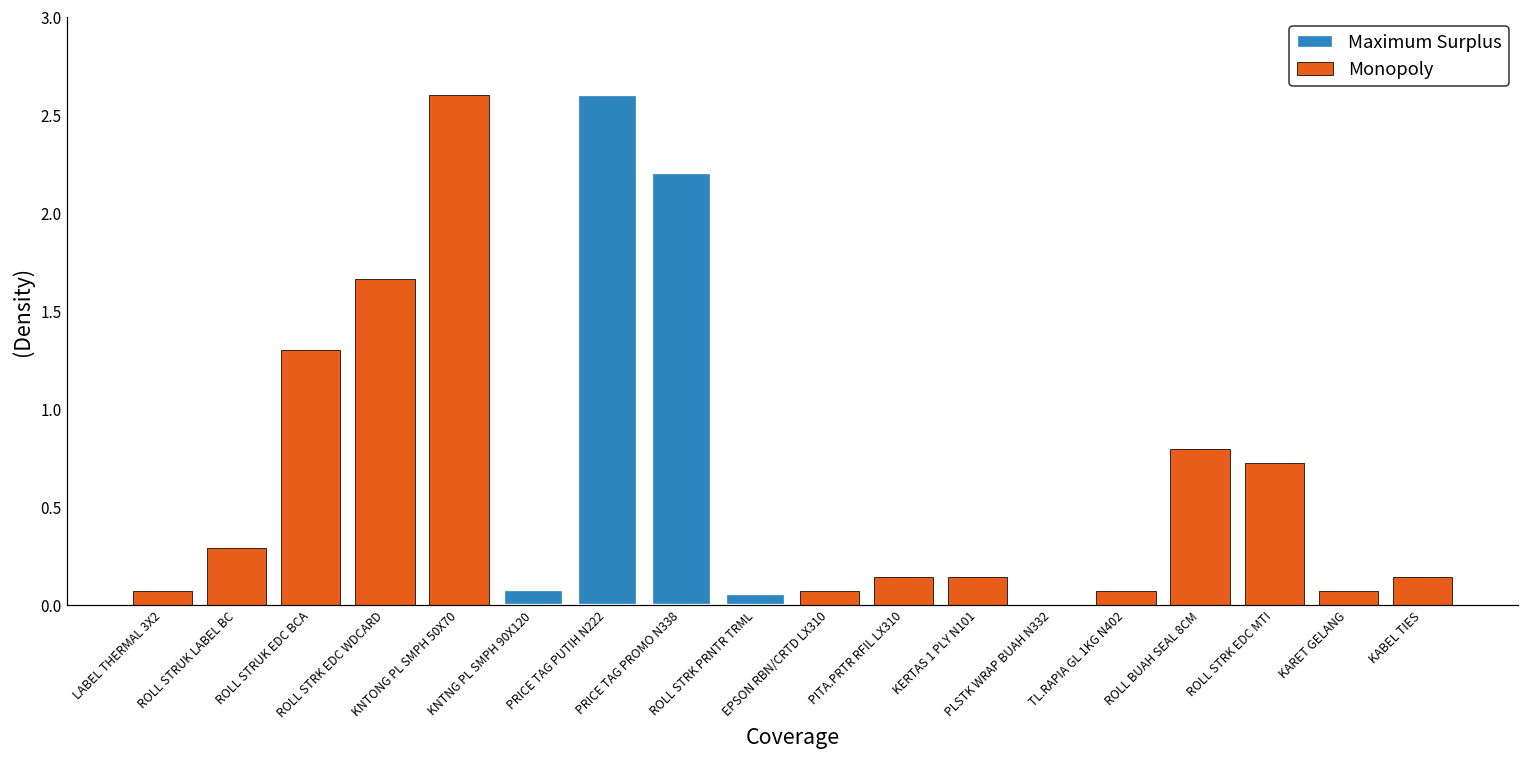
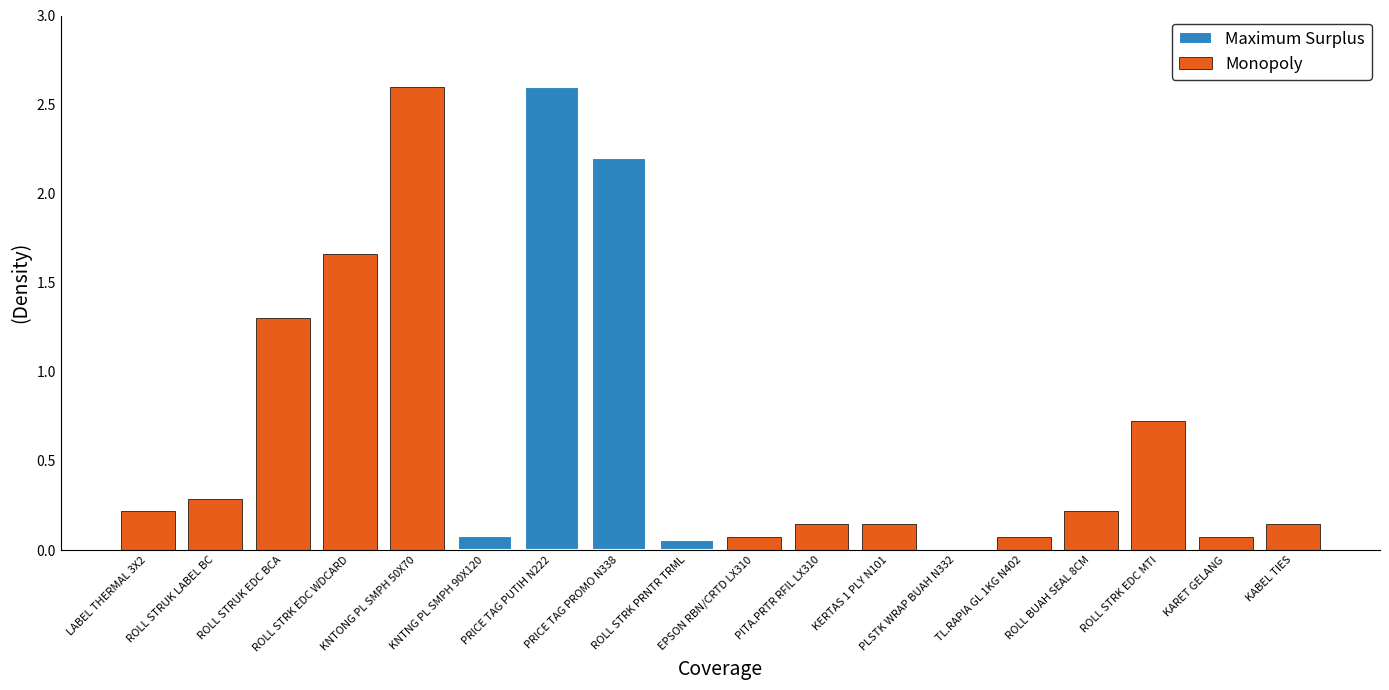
Monopoly, LABEL THERMAL 3X2: 0.07 -> 0.22
Monopoly, ROLL BUAH SEAL 8CM: 0.79 -> 0.22
